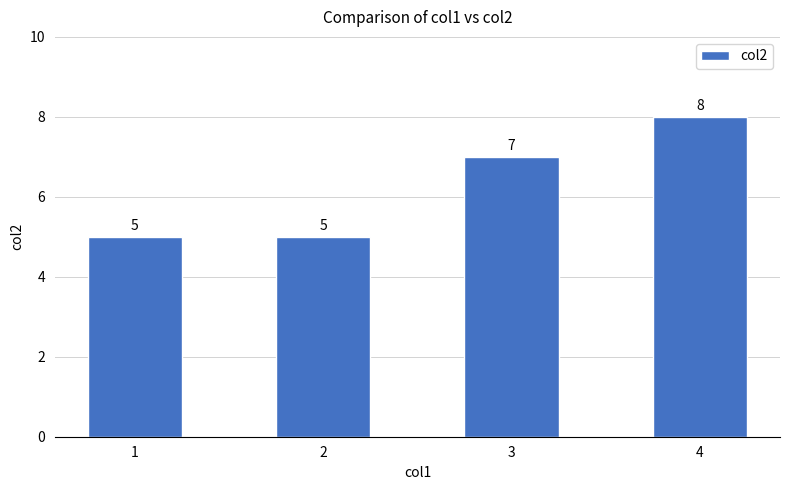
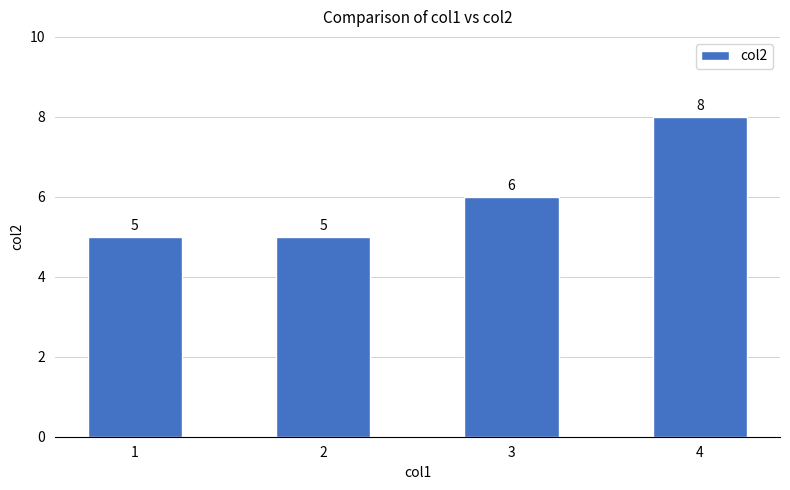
3: 7 -> 6
